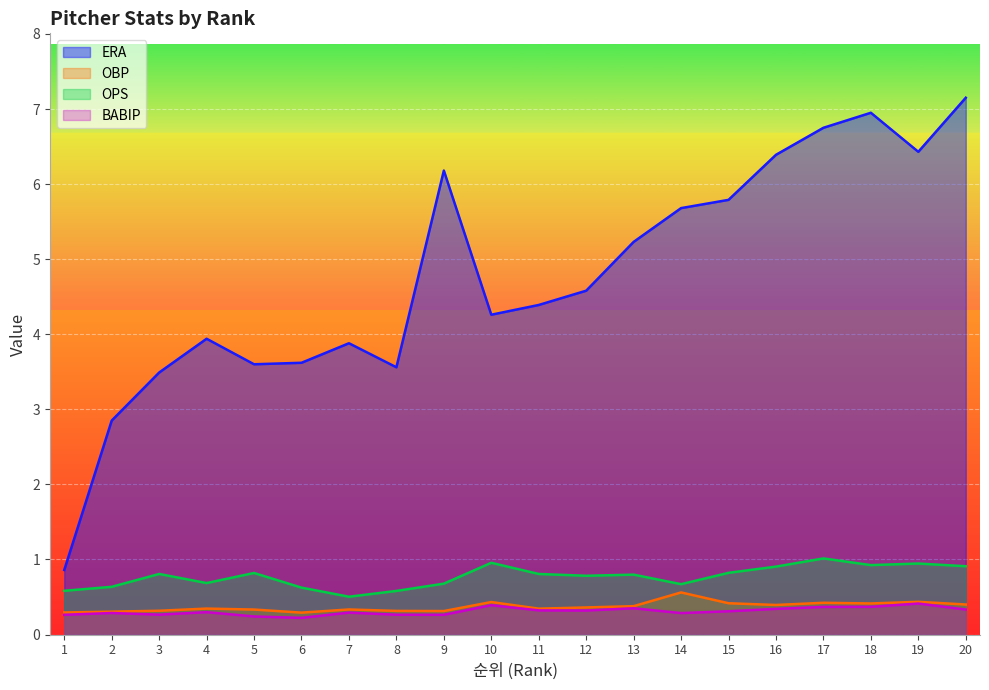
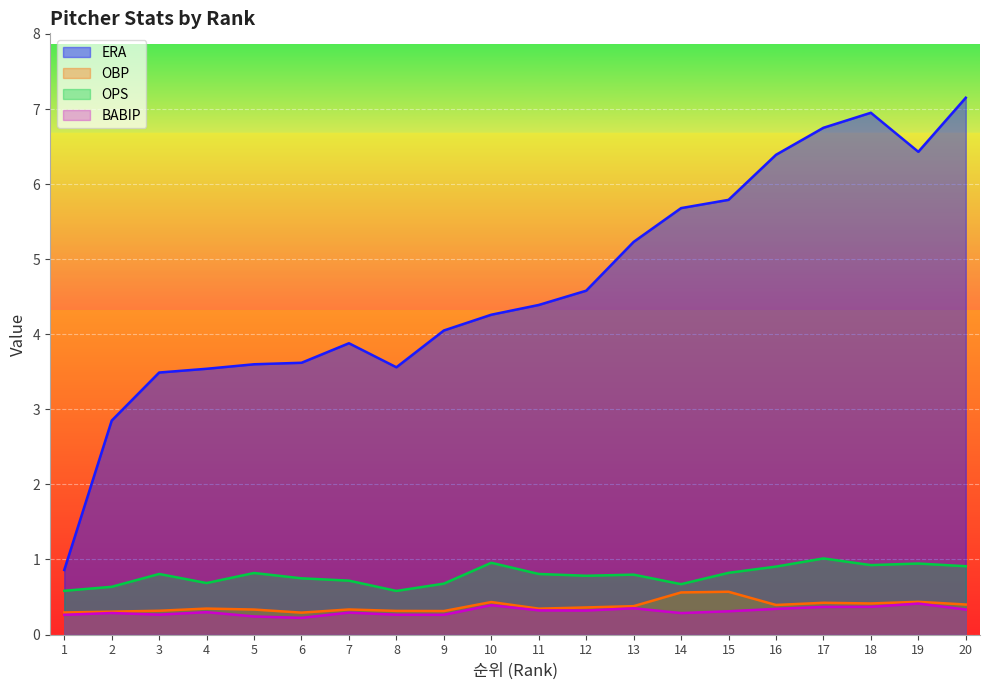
ERA, 4: 3.9 -> 3.5
OPS, 6: 0.6 -> 0.7
OPS, 7: 0.5 -> 0.7
ERA, 9: 6.2 -> 4.1
OBP, 15: 0.4 -> 0.6
